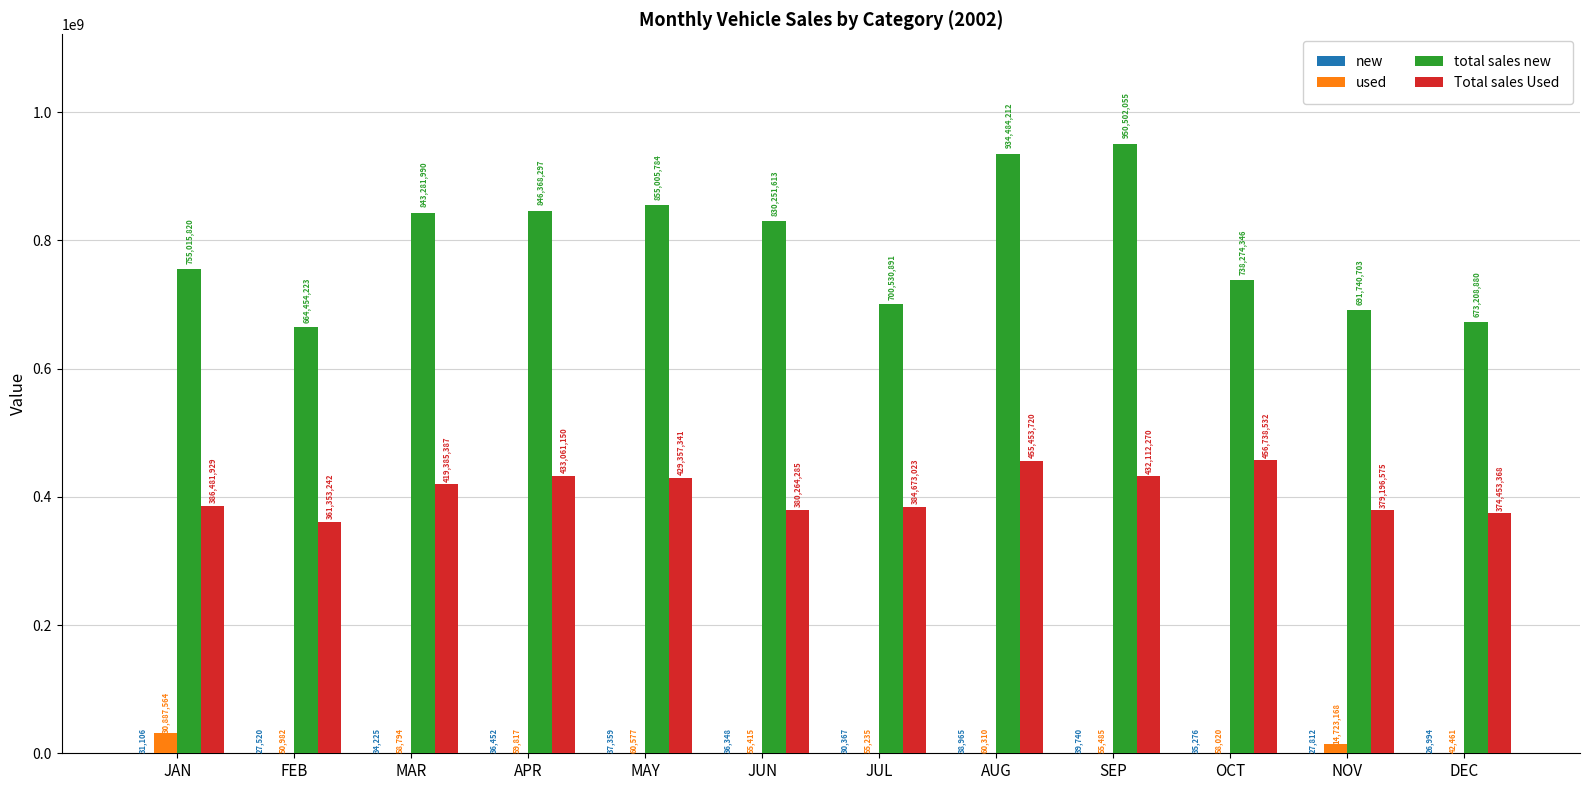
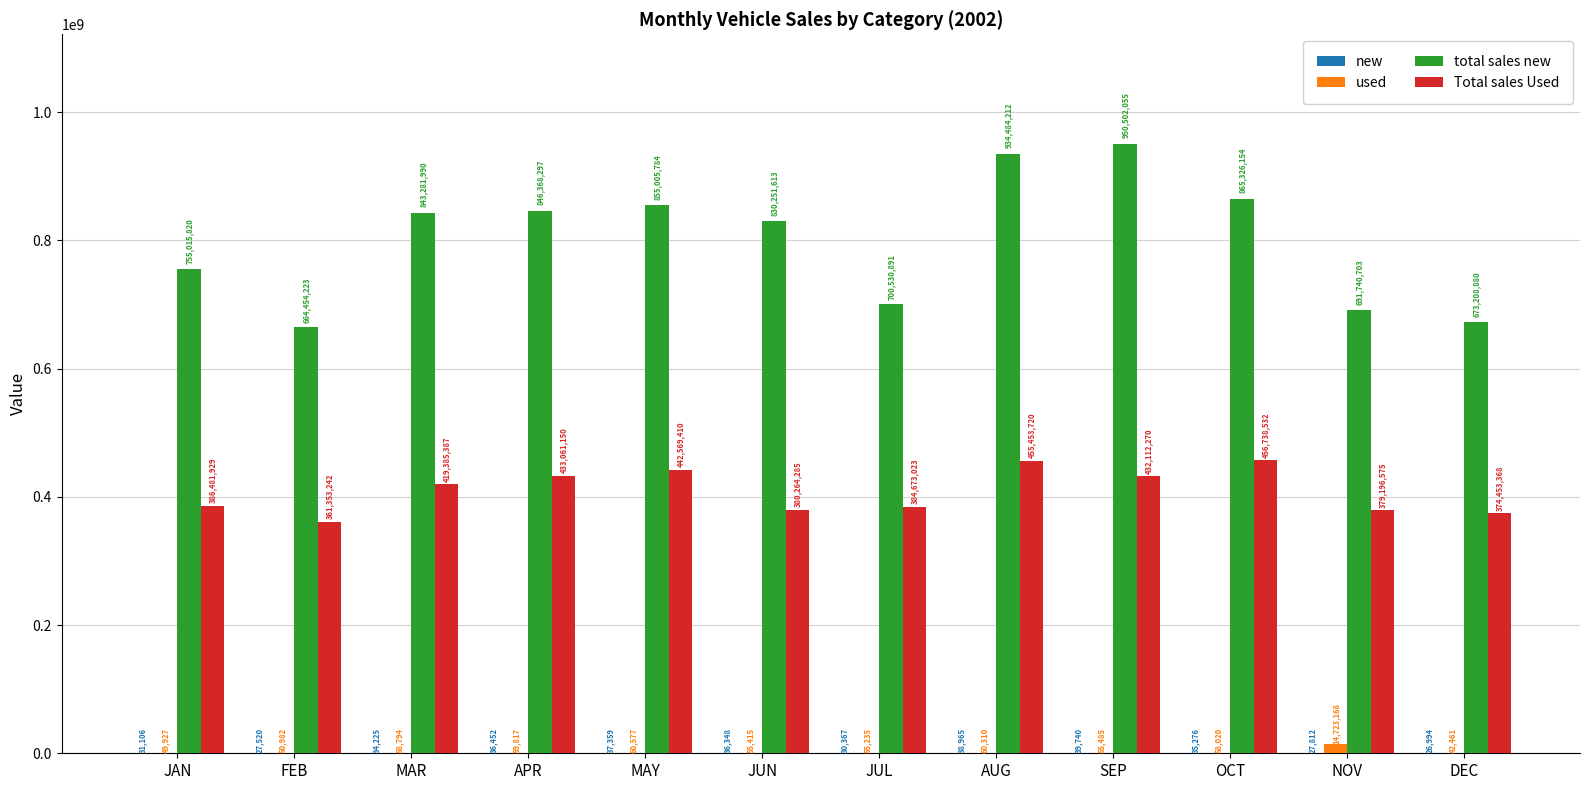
used, JAN: 30,887,564 -> 49,927
Total sales Used, MAY: 429,357,341 -> 442,569,410
total sales new, OCT: 738,274,346 -> 865,326,154
